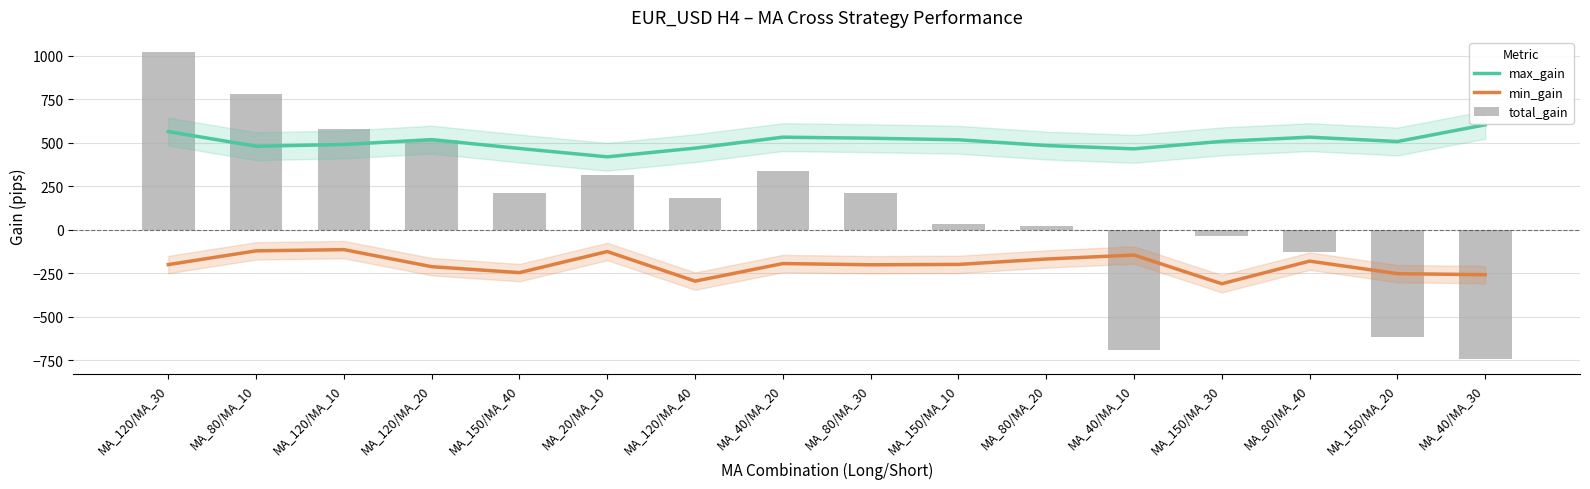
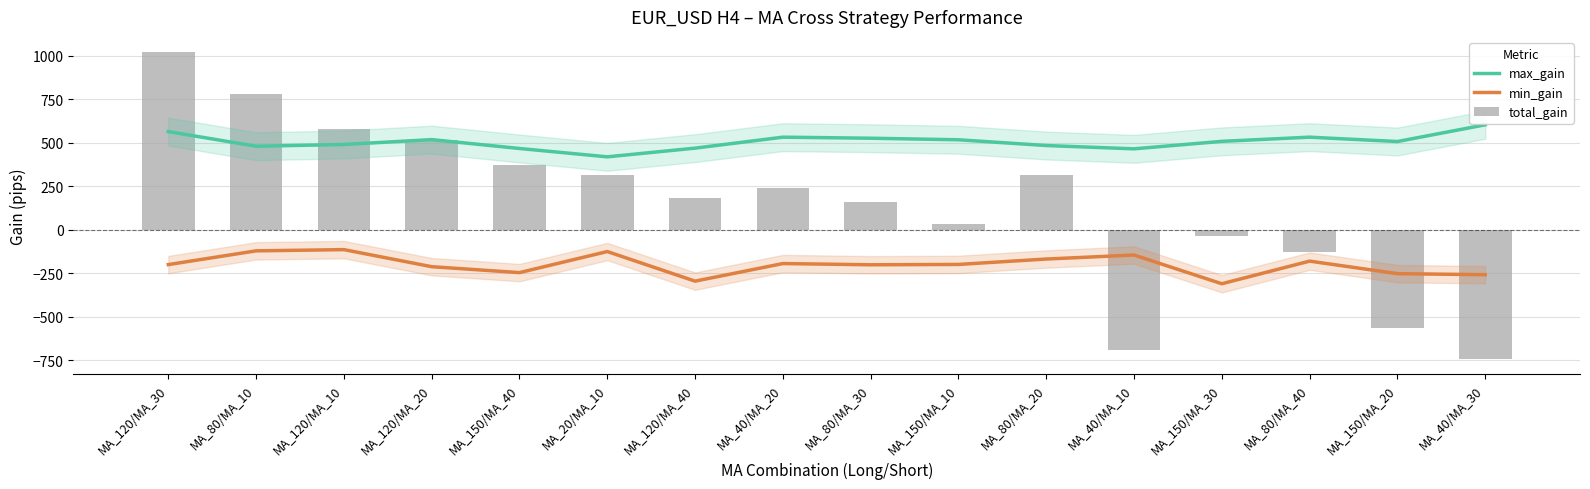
total_gain, MA_150/MA_40: 210 -> 370
total_gain, MA_40/MA_20: 340 -> 240
total_gain, MA_80/MA_30: 210 -> 160
total_gain, MA_80/MA_20: 20 -> 310
total_gain, MA_150/MA_20: -620 -> -570
